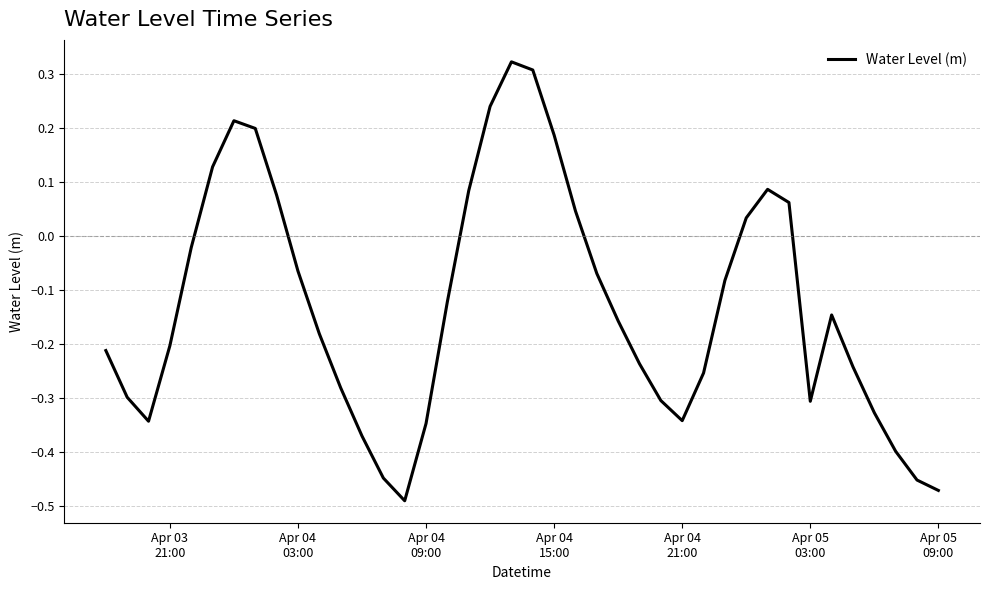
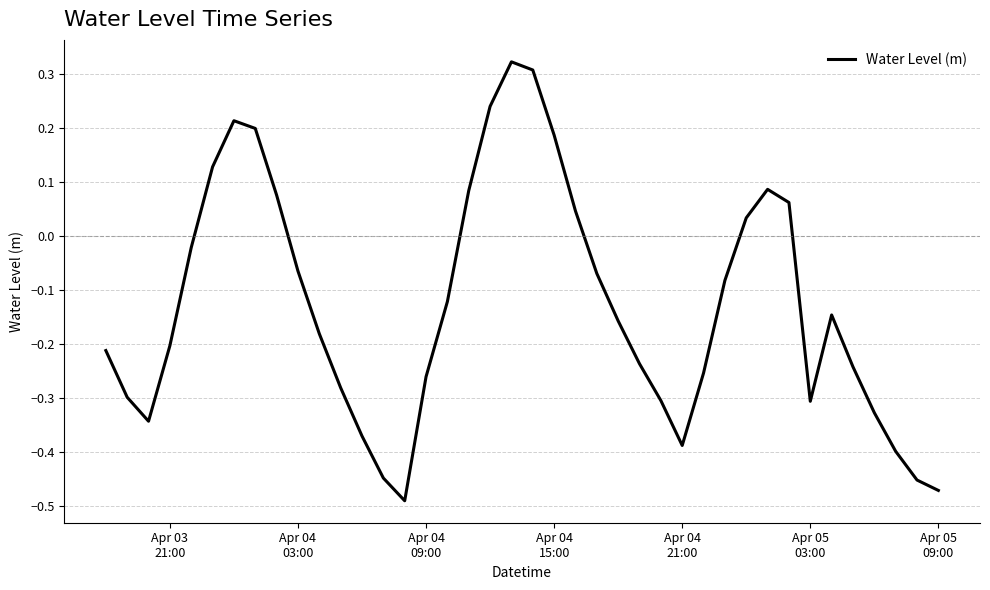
Apr 04 09:00: -0.35 -> -0.26
Apr 04 21:00: -0.34 -> -0.39
